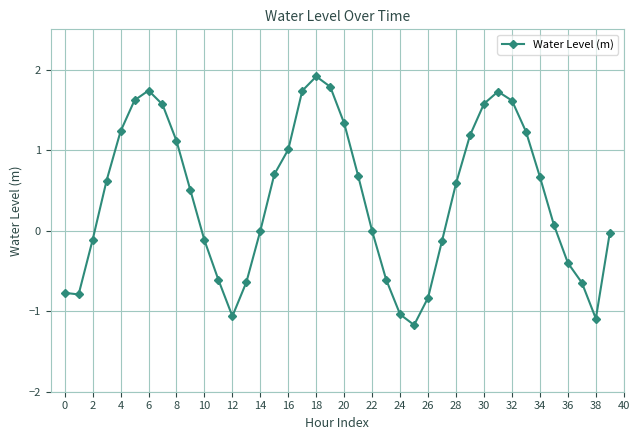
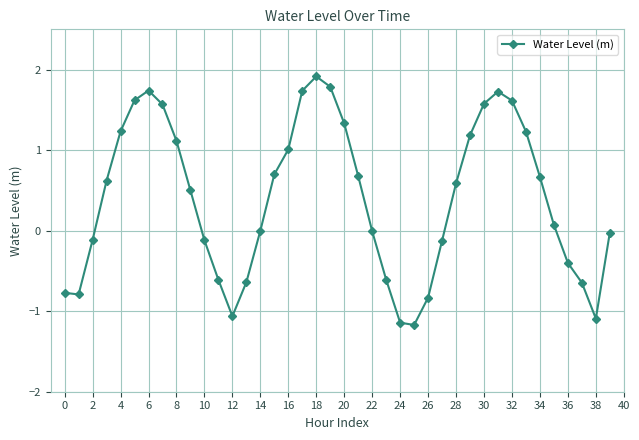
24: -1.0 -> -1.1
